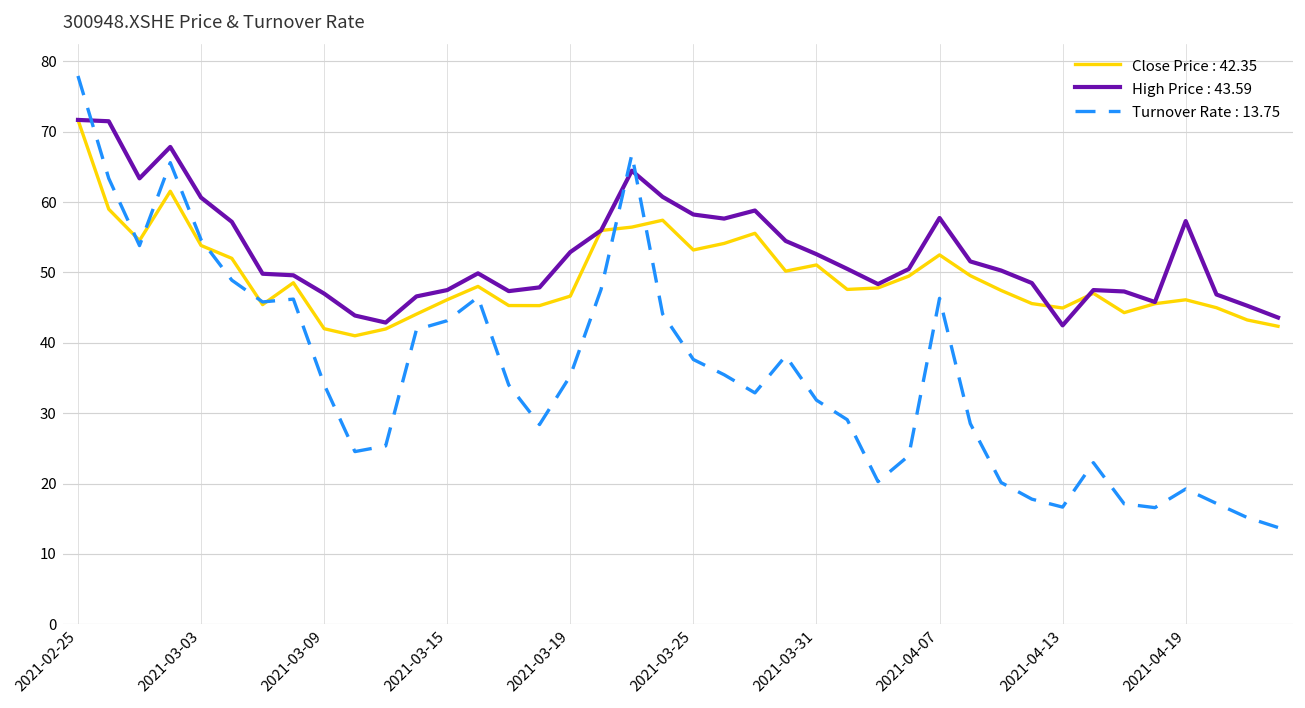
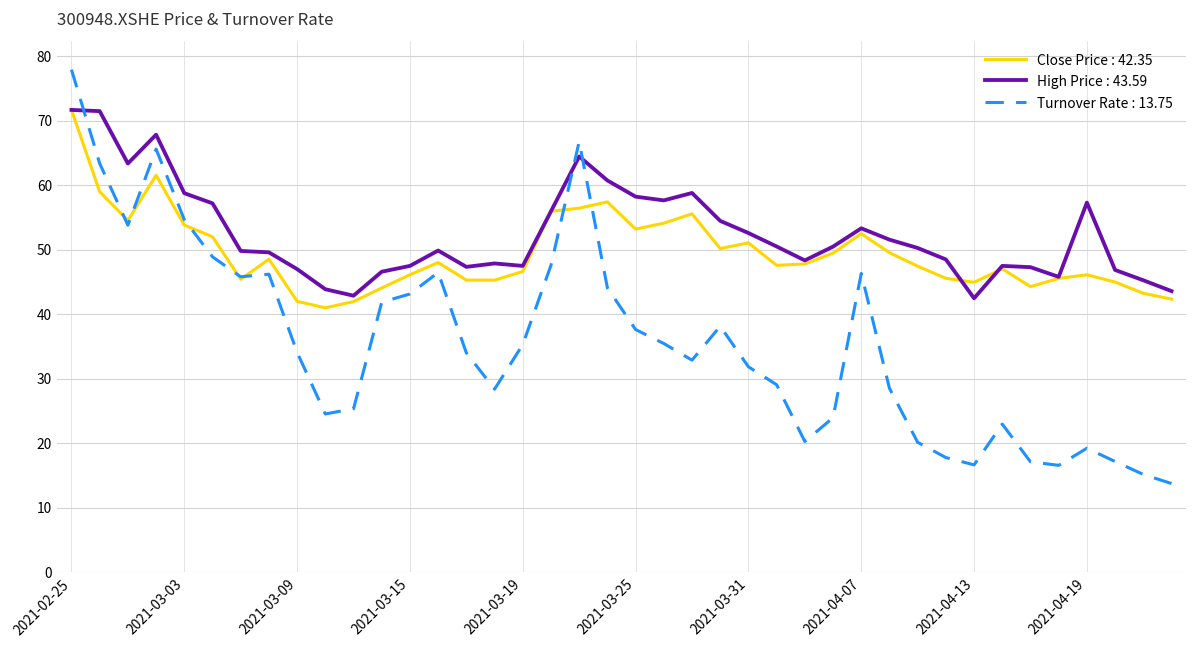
High Price : 43.59, 2021-03-03: 61 -> 59
High Price : 43.59, 2021-03-19: 53 -> 48
High Price : 43.59, 2021-04-07: 58 -> 53
